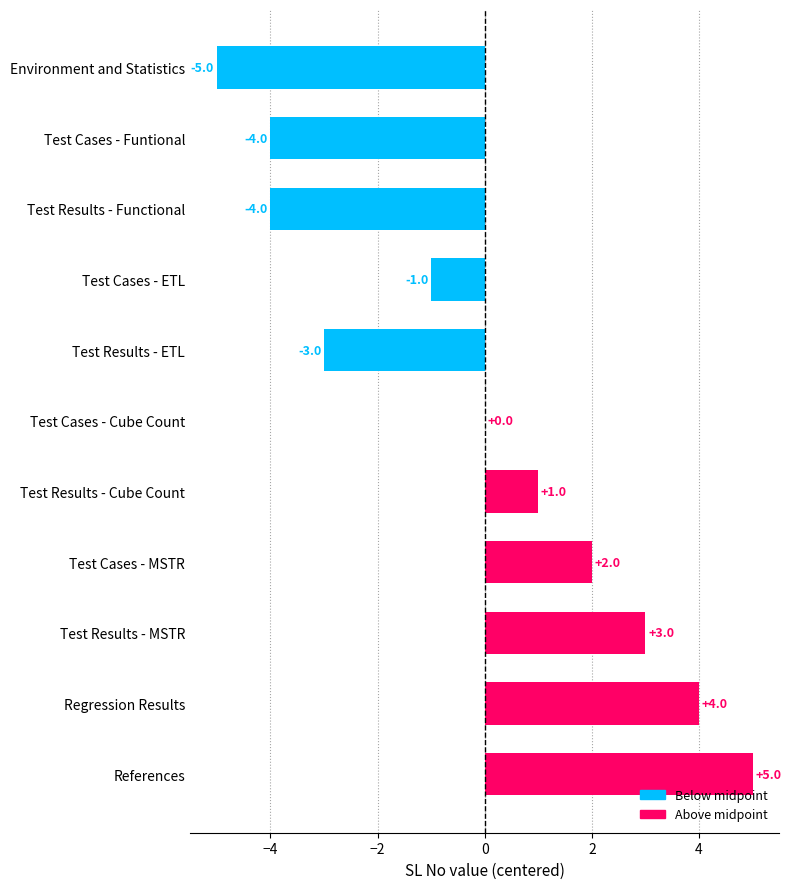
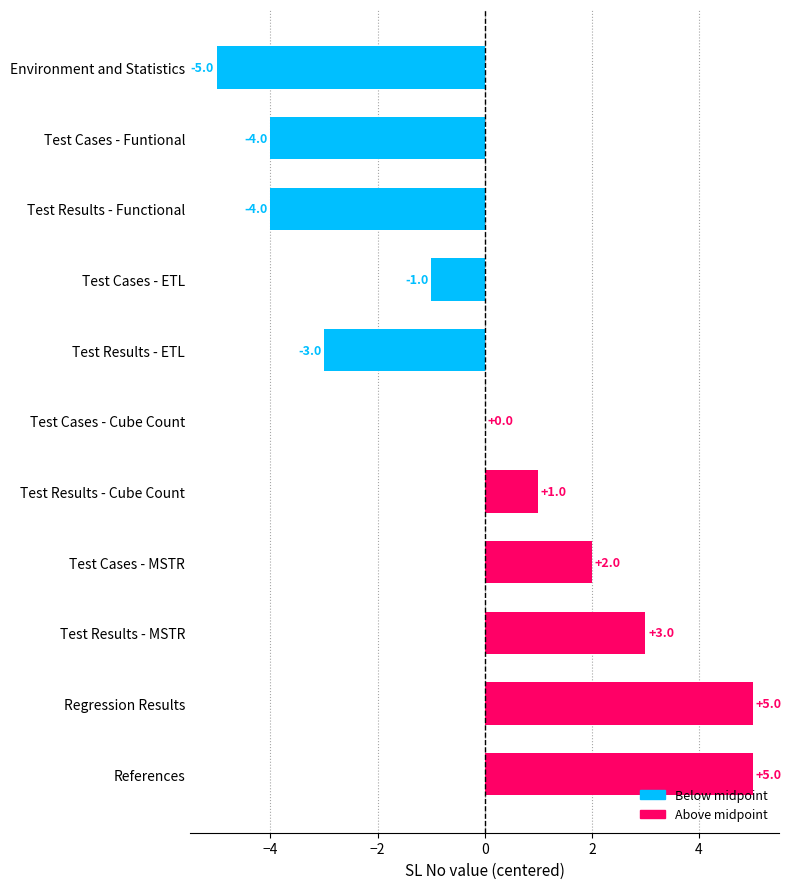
Regression Results: +4.0 -> +5.0
